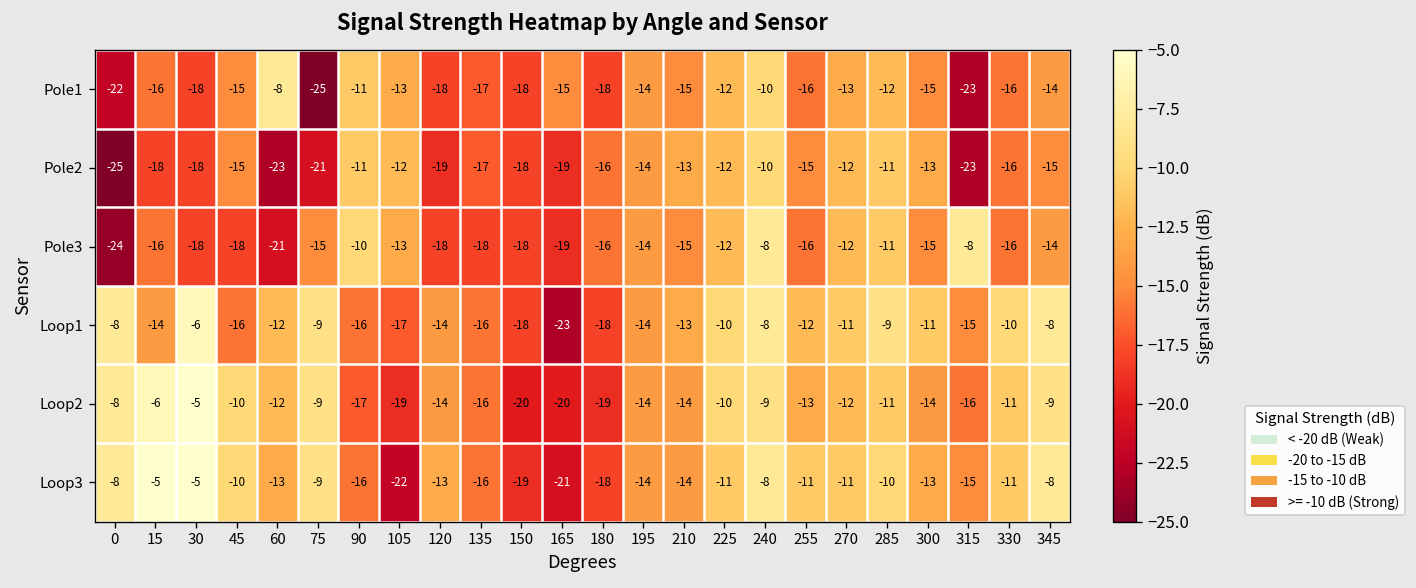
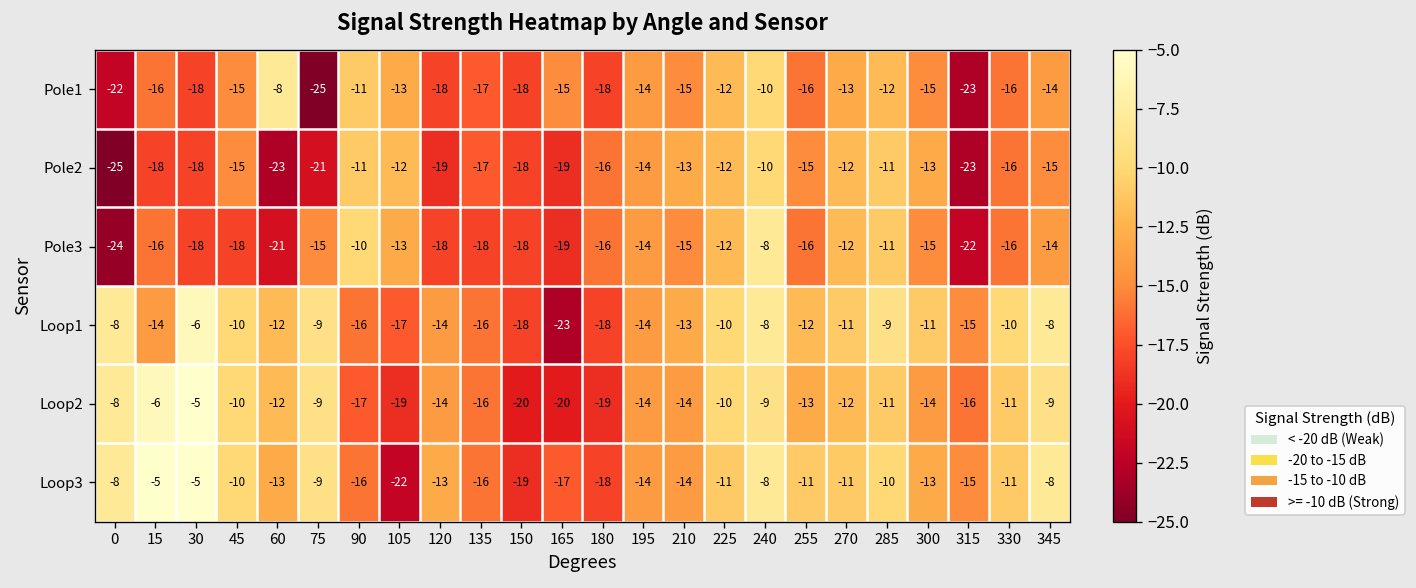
Pole3, 315: -8 -> -22
Loop1, 45: -16 -> -10
Loop3, 165: -21 -> -17
